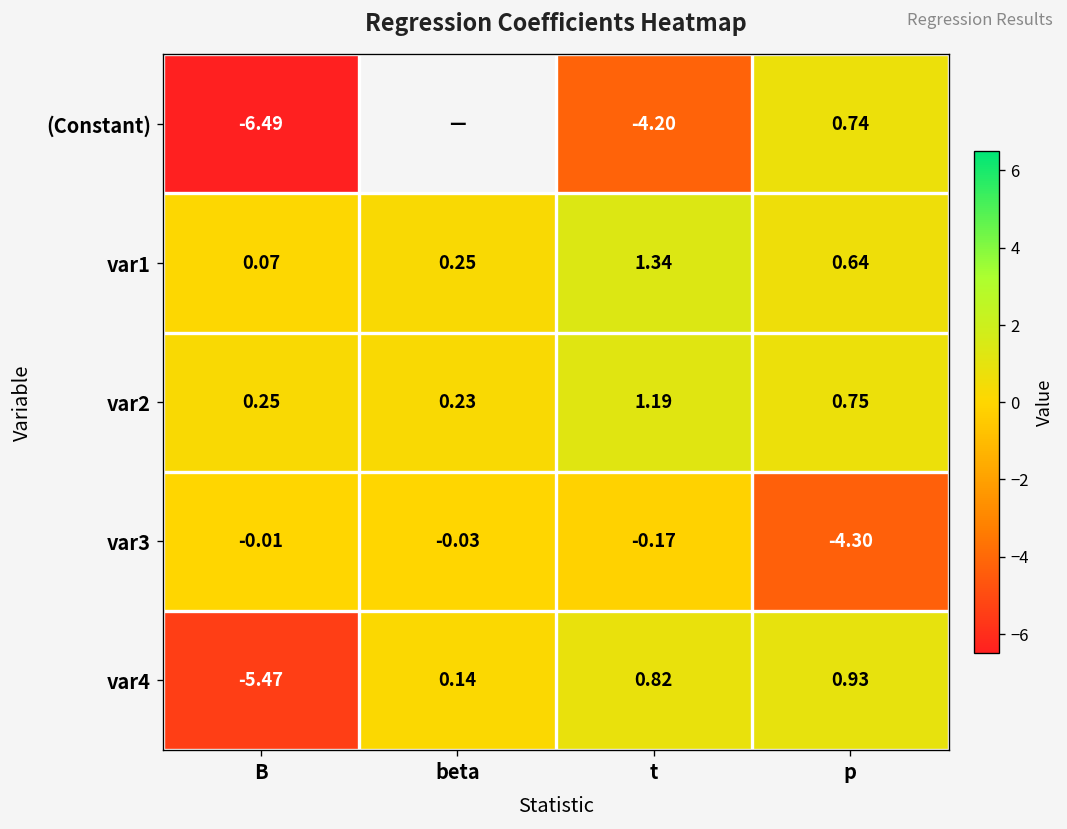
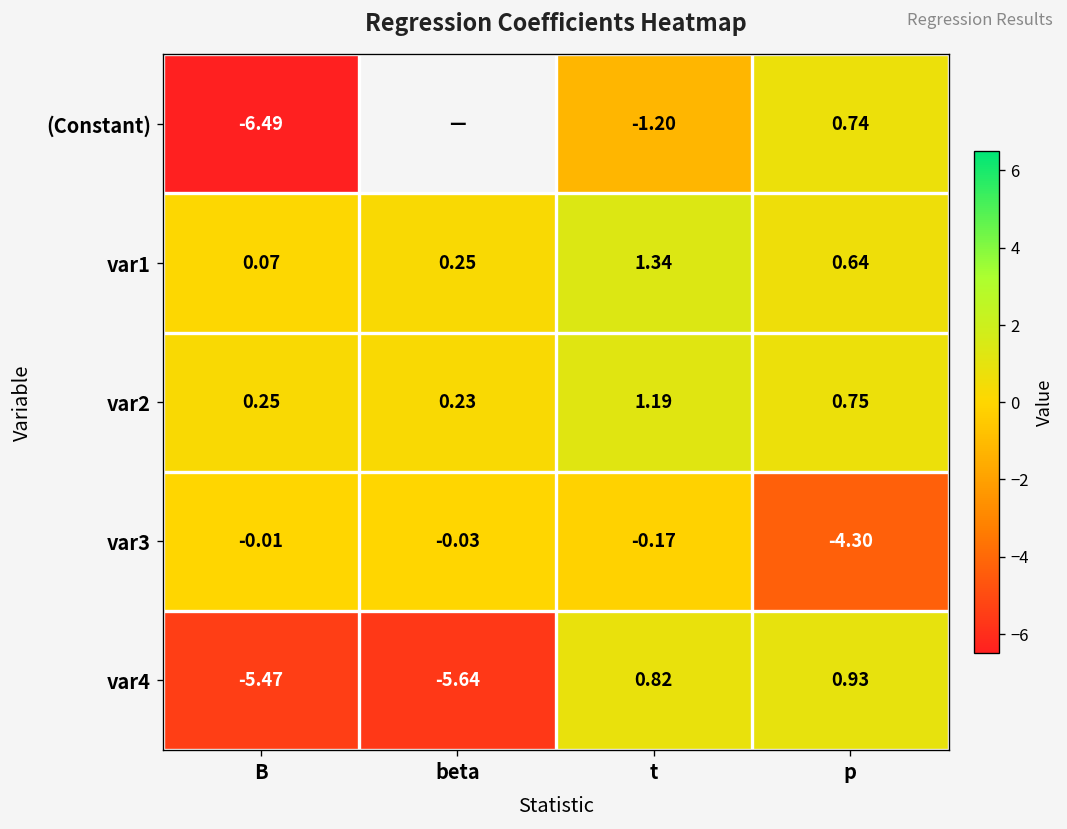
(Constant), t: -4.20 -> -1.20
var4, beta: 0.14 -> -5.64
